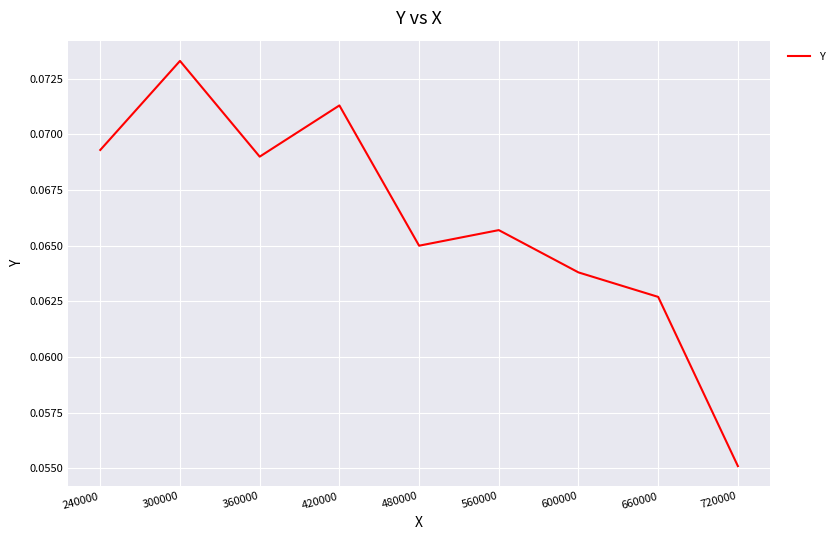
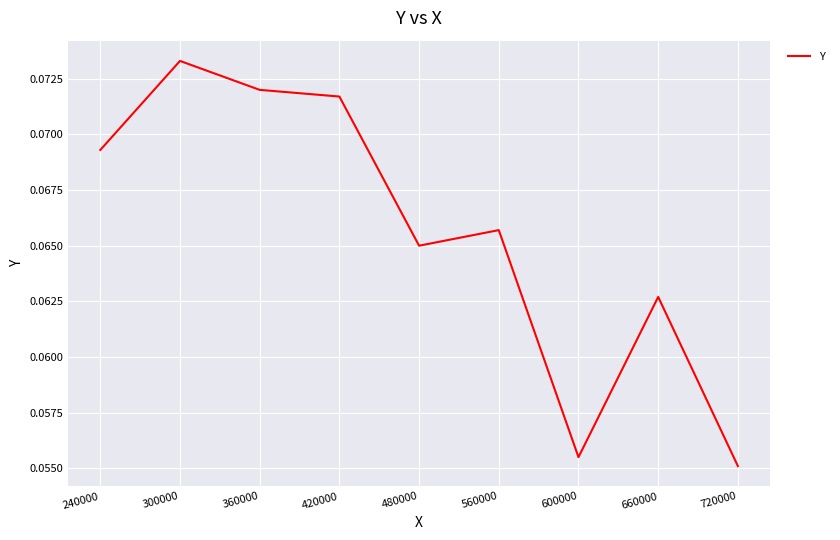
360000: 0.069 -> 0.072
420000: 0.0713 -> 0.0717
600000: 0.0638 -> 0.0555
